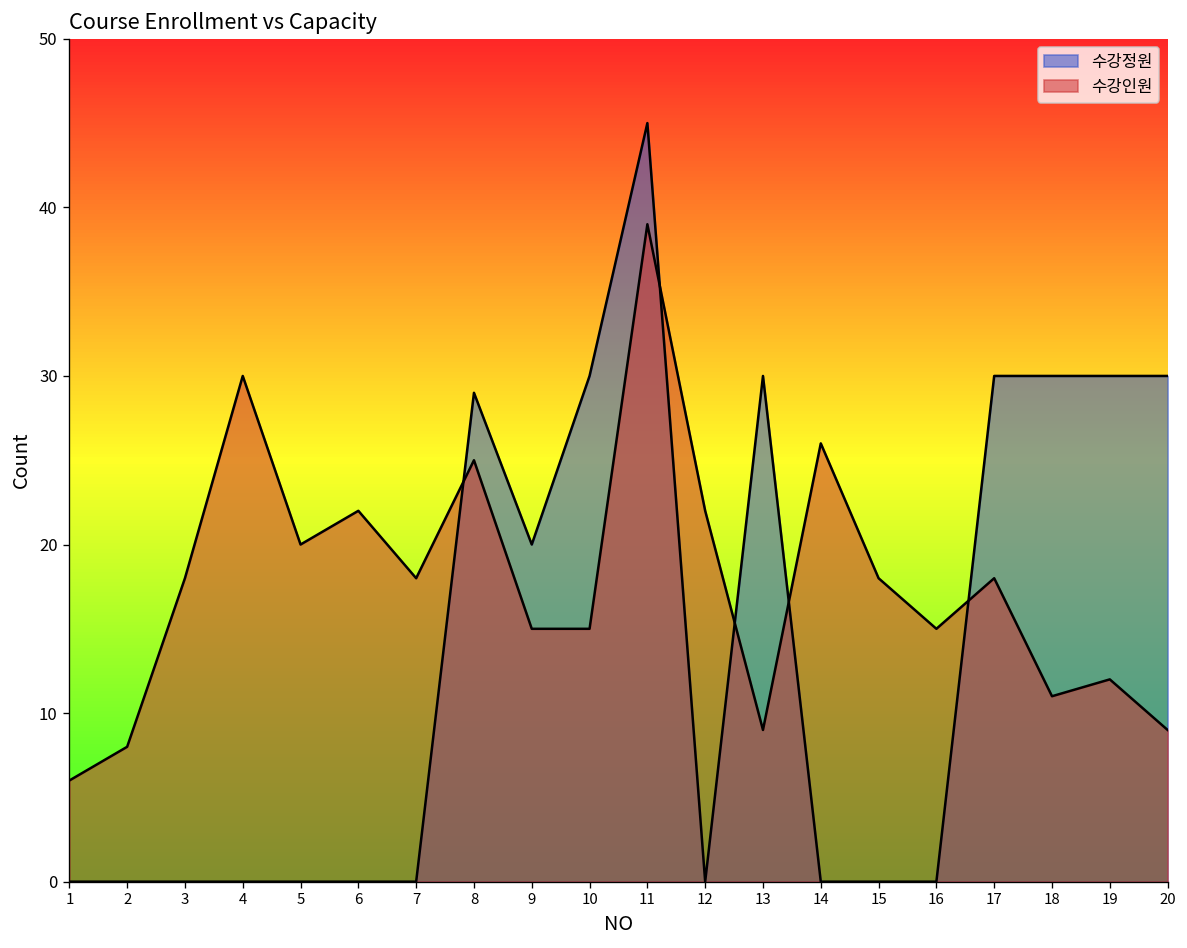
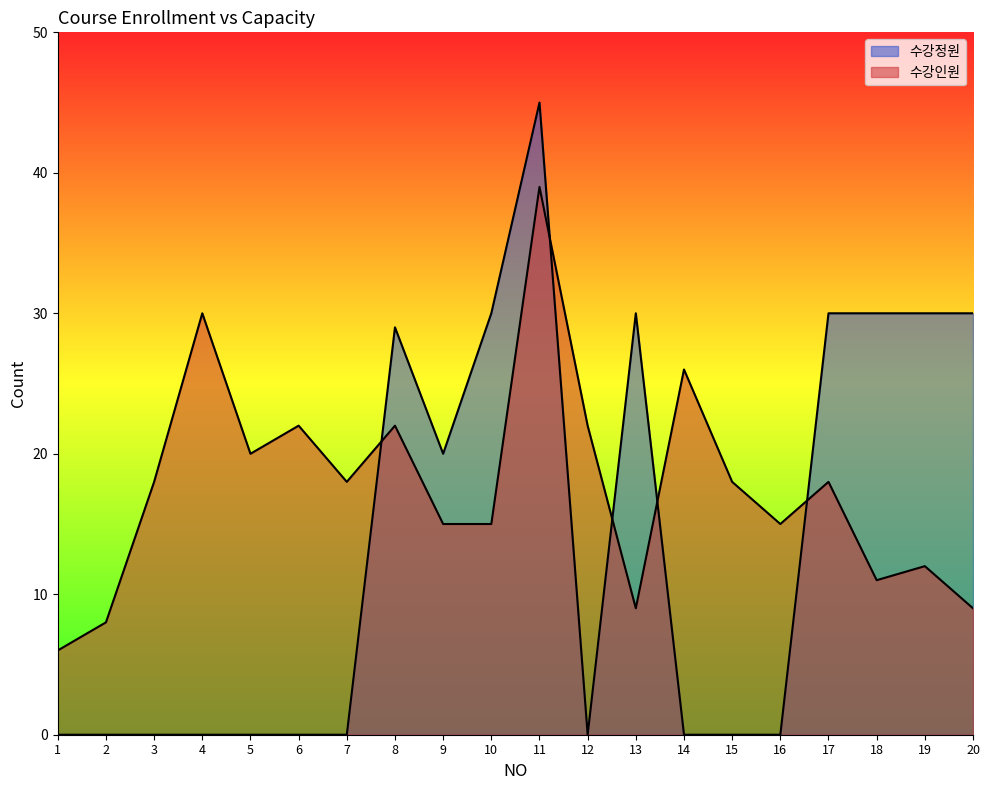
수강인원, 8: 25 -> 22
